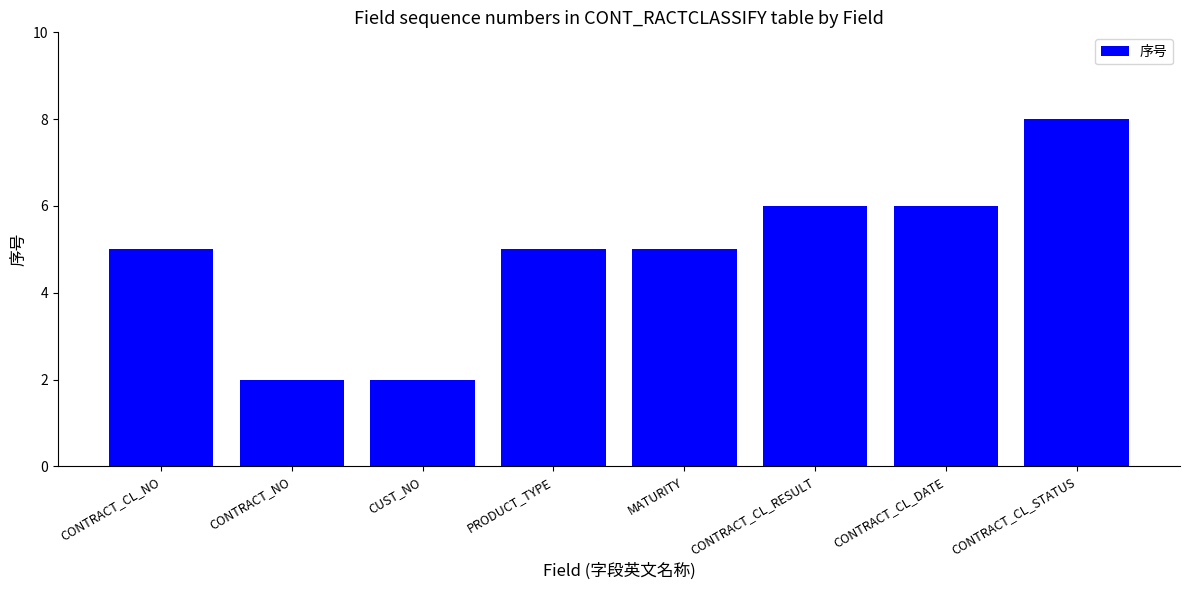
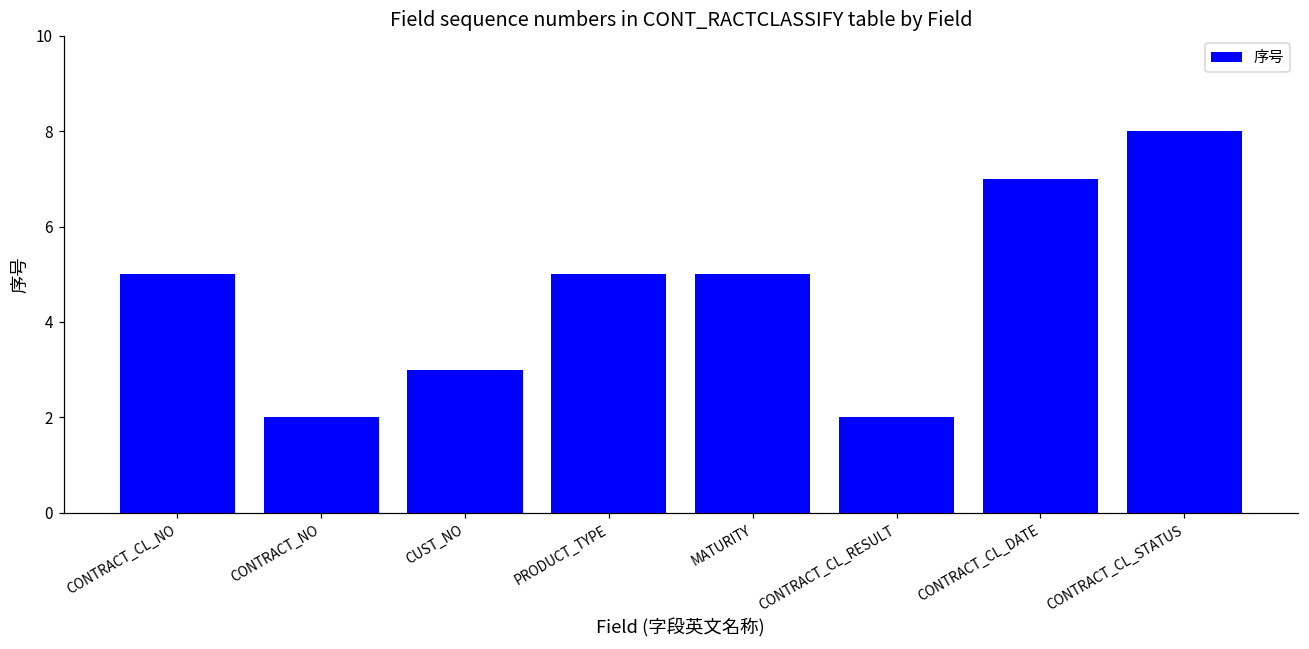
CUST_NO: 2 -> 3
CONTRACT_CL_RESULT: 6 -> 2
CONTRACT_CL_DATE: 6 -> 7
